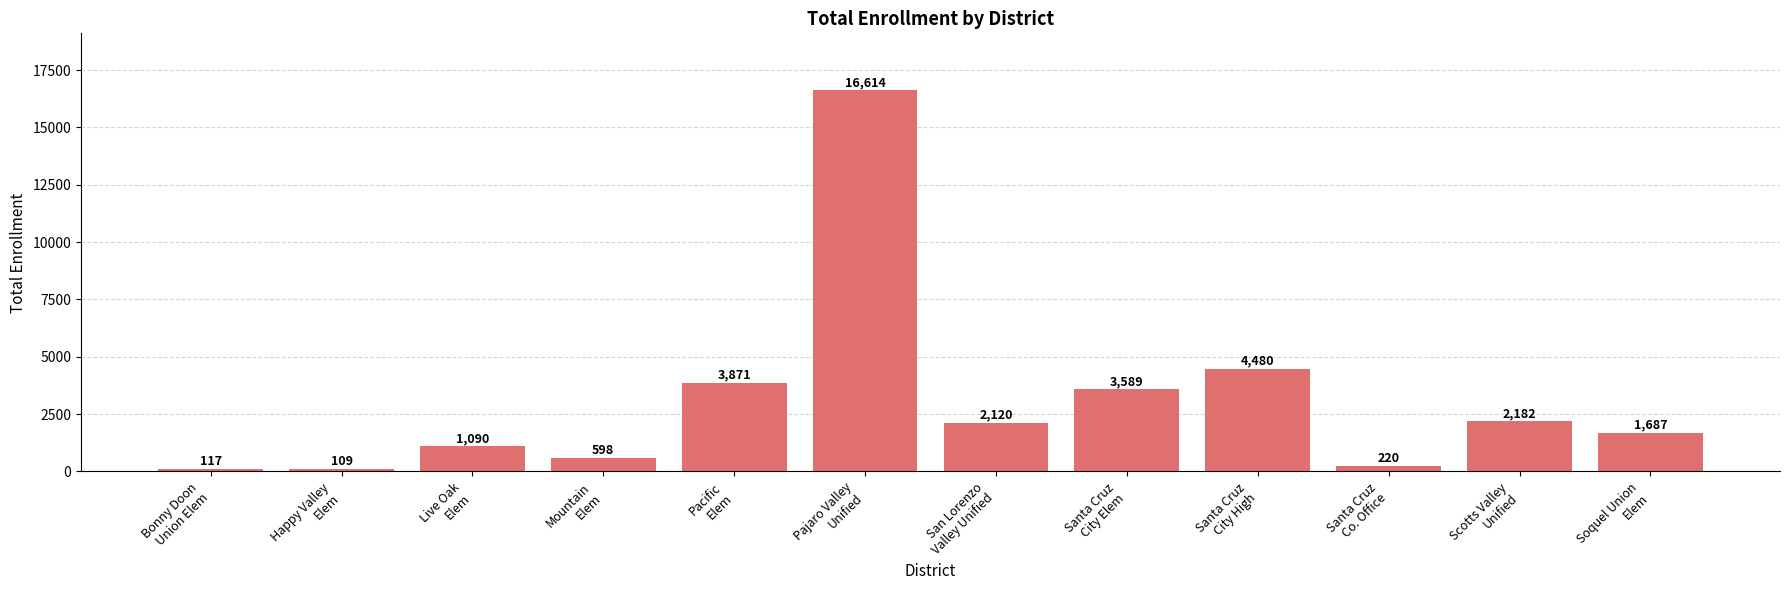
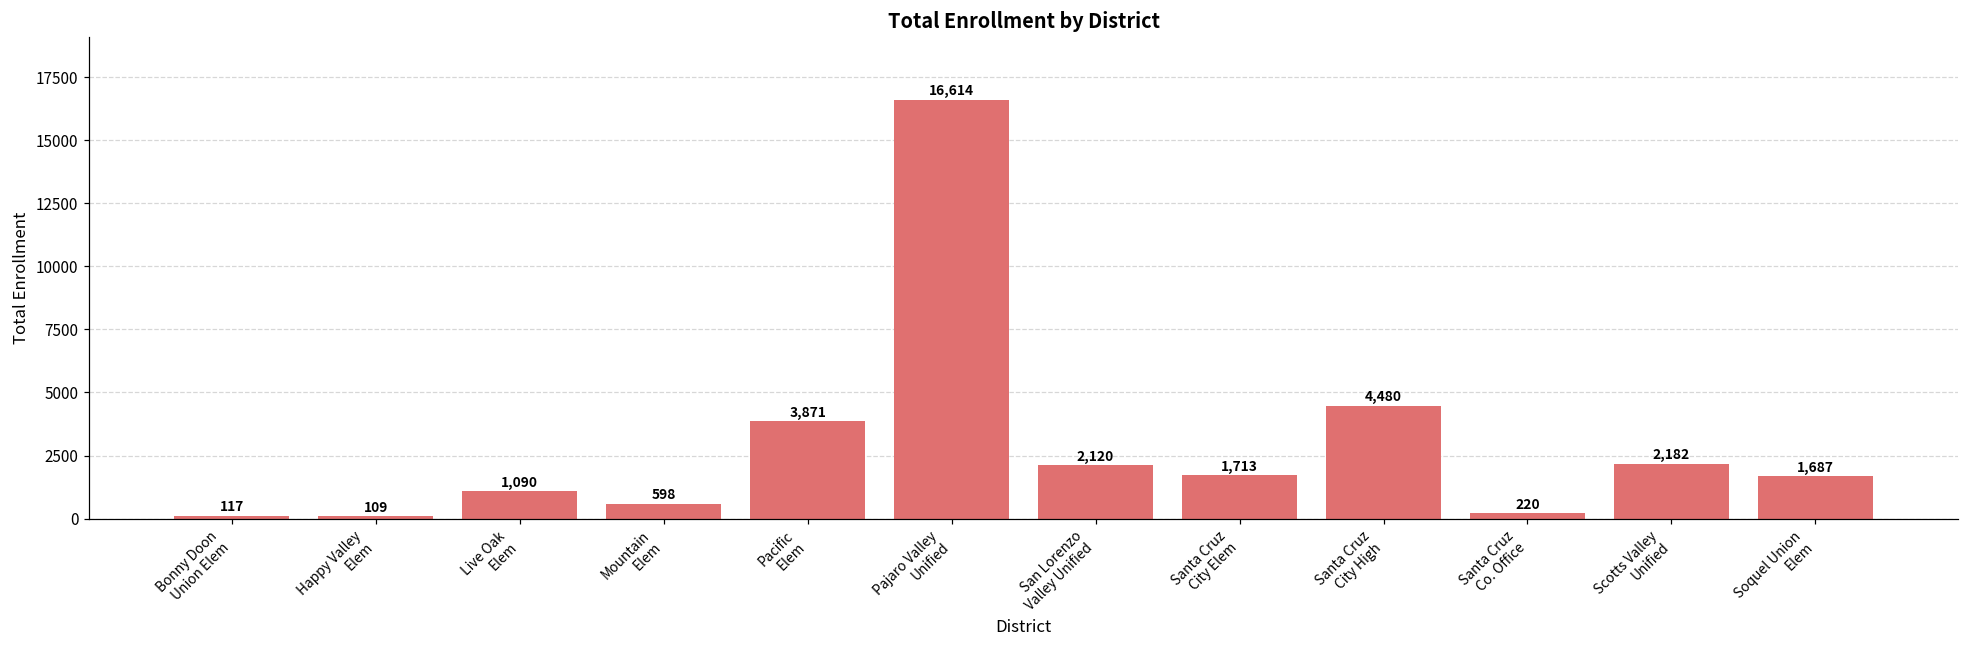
Santa Cruz City Elem: 3,589 -> 1,713
